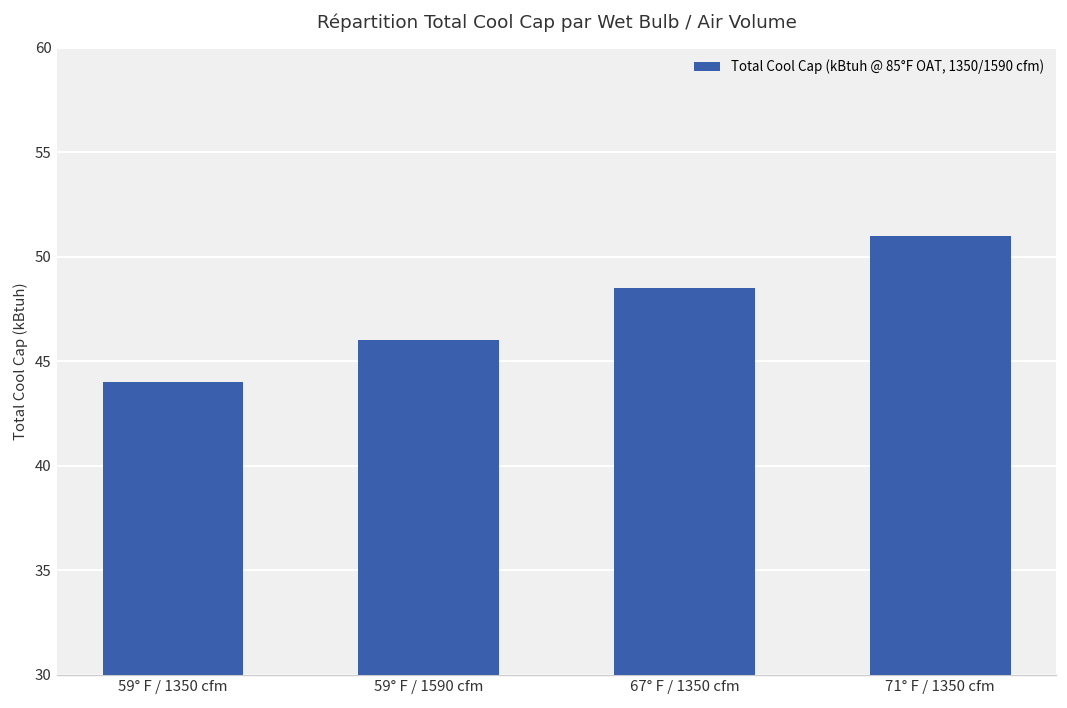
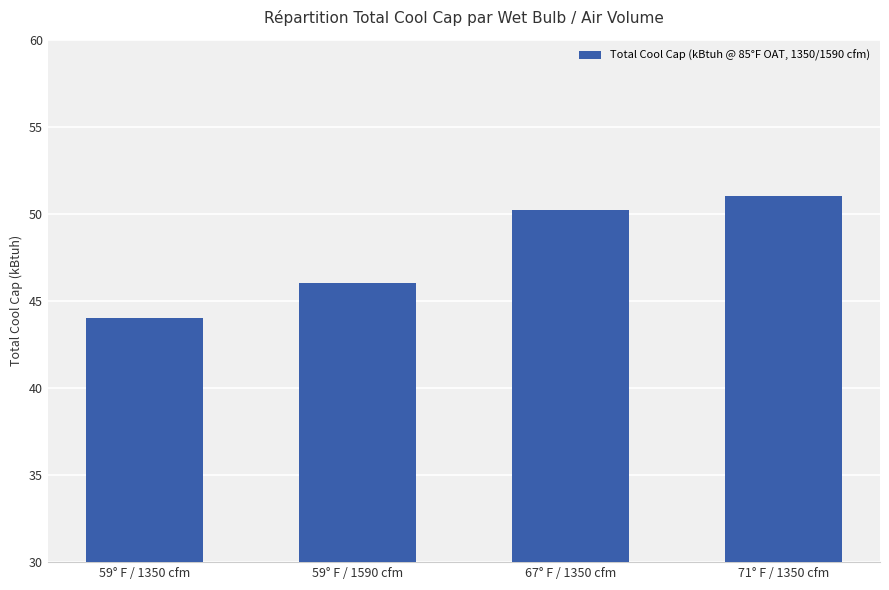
67° F / 1350 cfm: 48.5 -> 50.2
